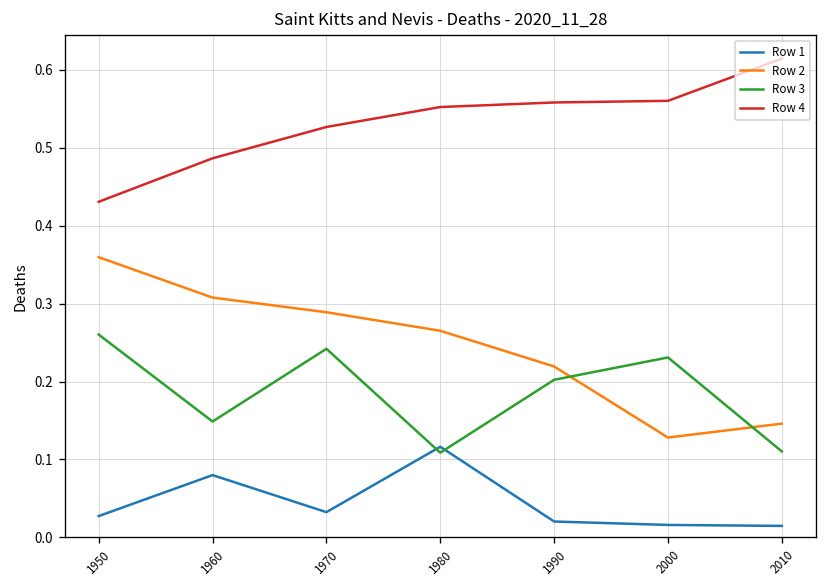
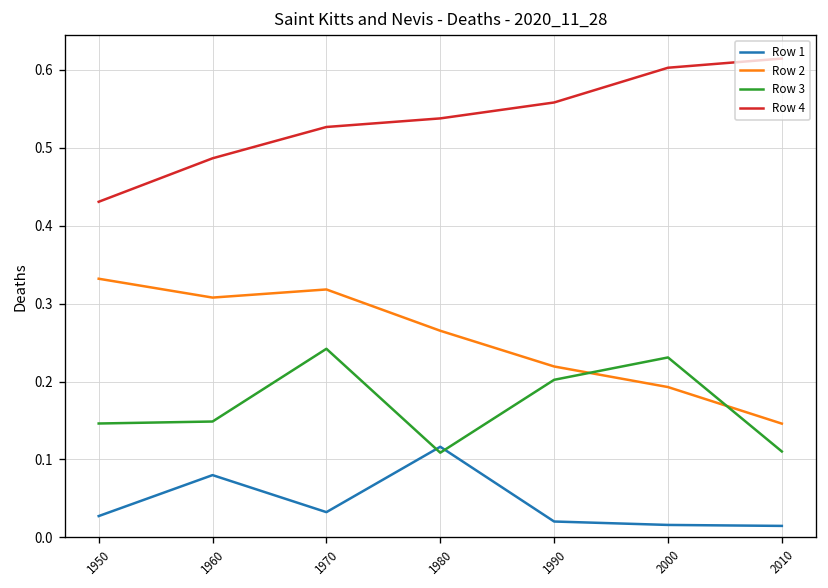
Row 2, 1950: 0.36 -> 0.33
Row 3, 1950: 0.26 -> 0.15
Row 2, 1970: 0.29 -> 0.32
Row 4, 1980: 0.55 -> 0.54
Row 2, 2000: 0.13 -> 0.19
Row 4, 2000: 0.56 -> 0.60
